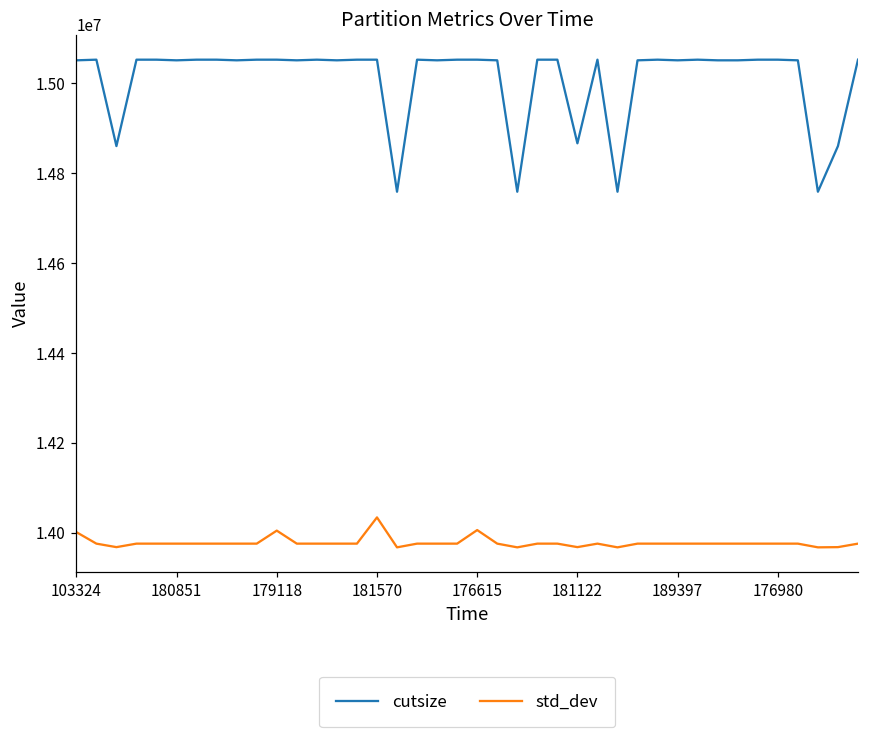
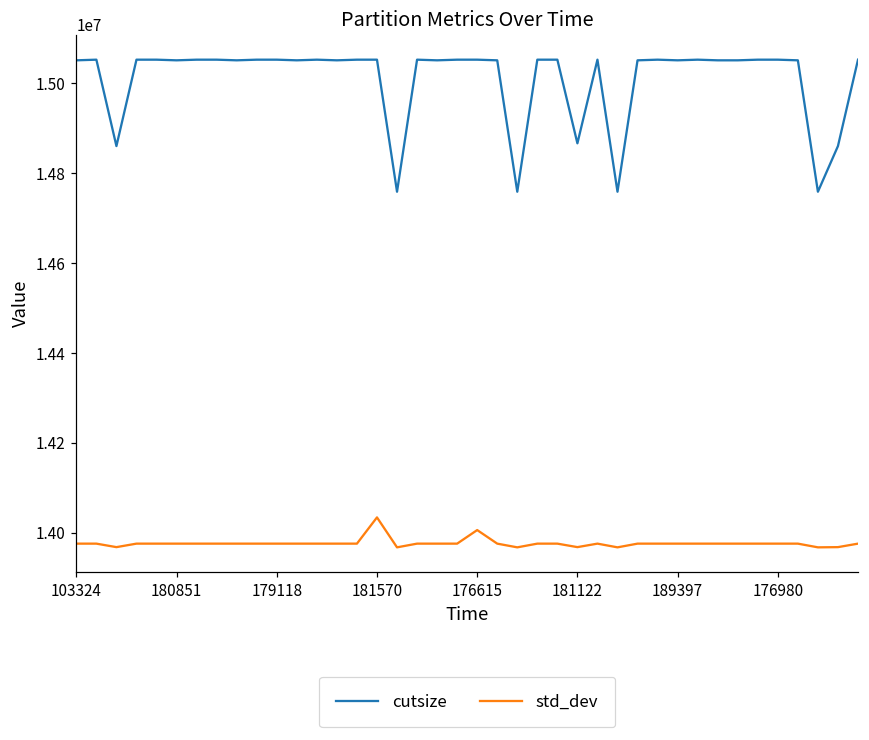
std_dev, 103324: 14000000 -> 13980000
std_dev, 179118: 14000000 -> 13980000
